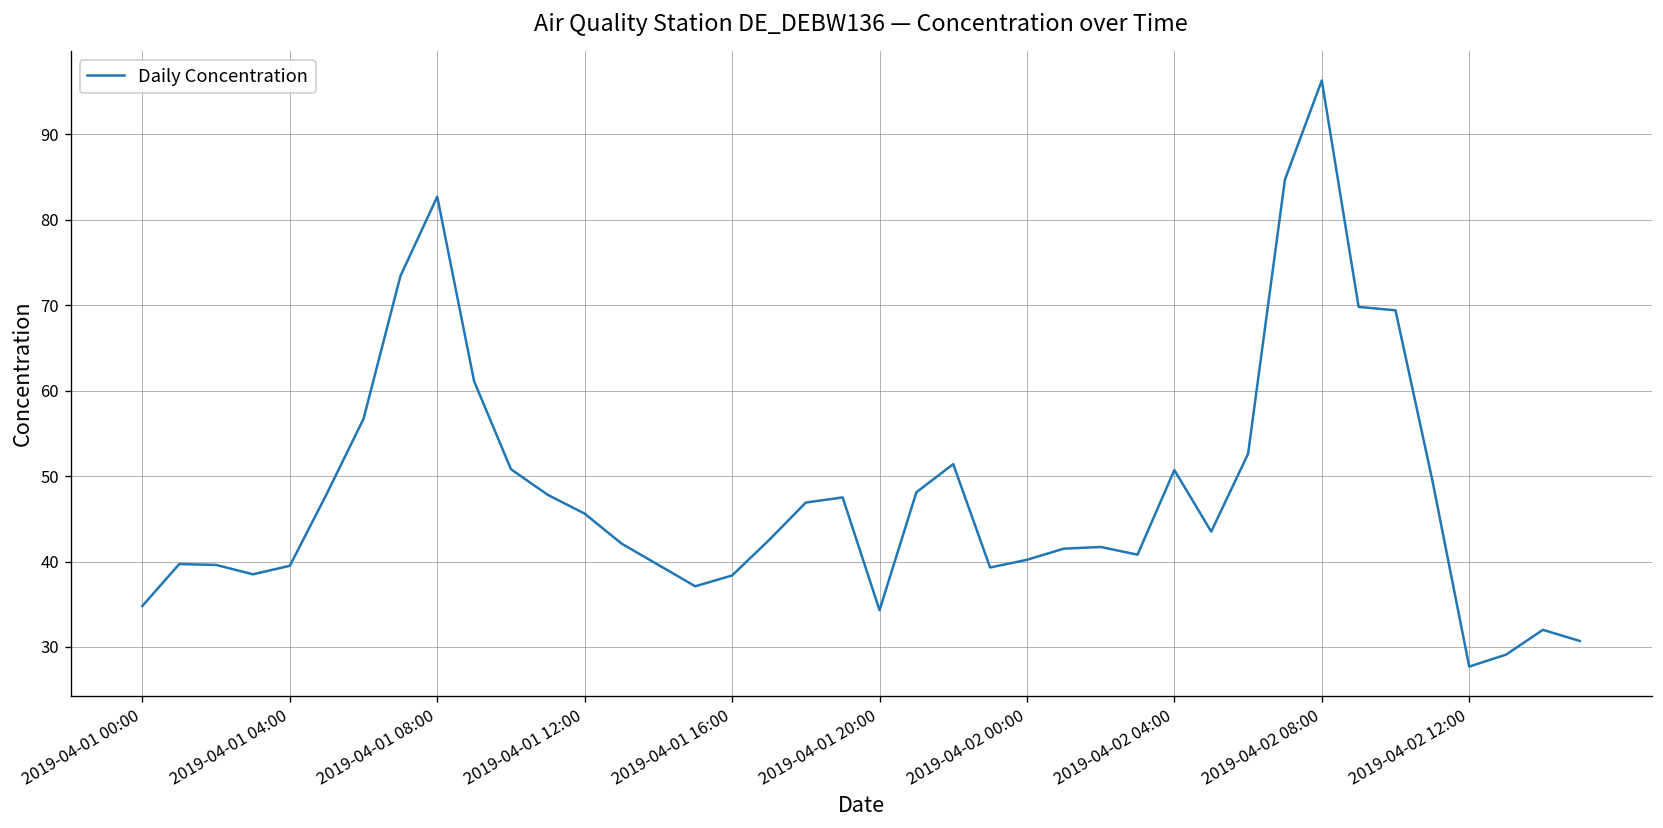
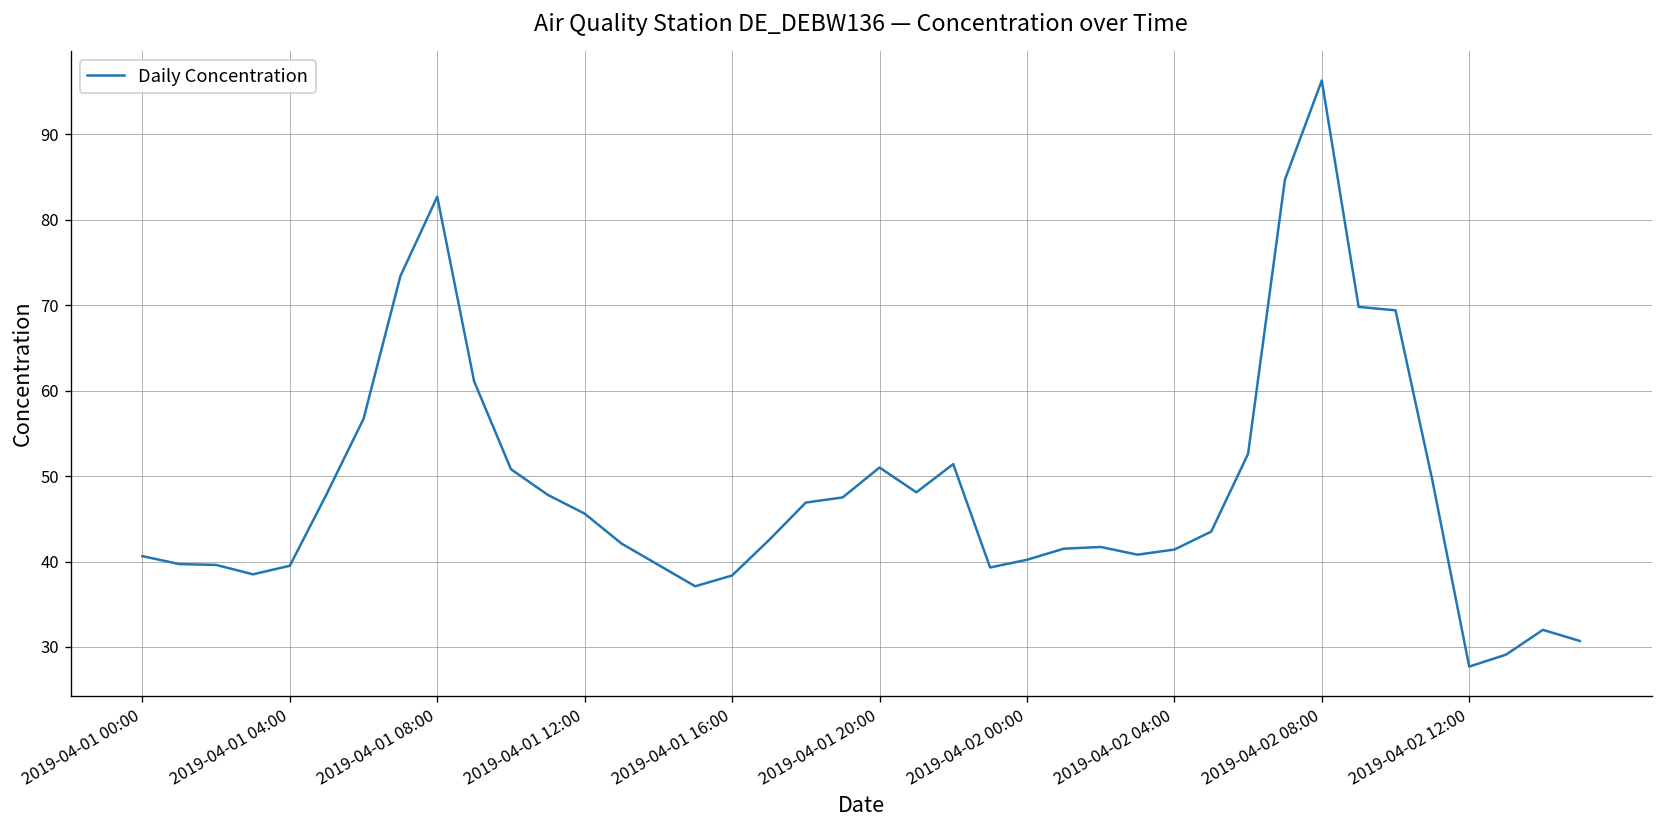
2019-04-01 00:00: 35 -> 41
2019-04-01 20:00: 34 -> 51
2019-04-02 04:00: 51 -> 41
